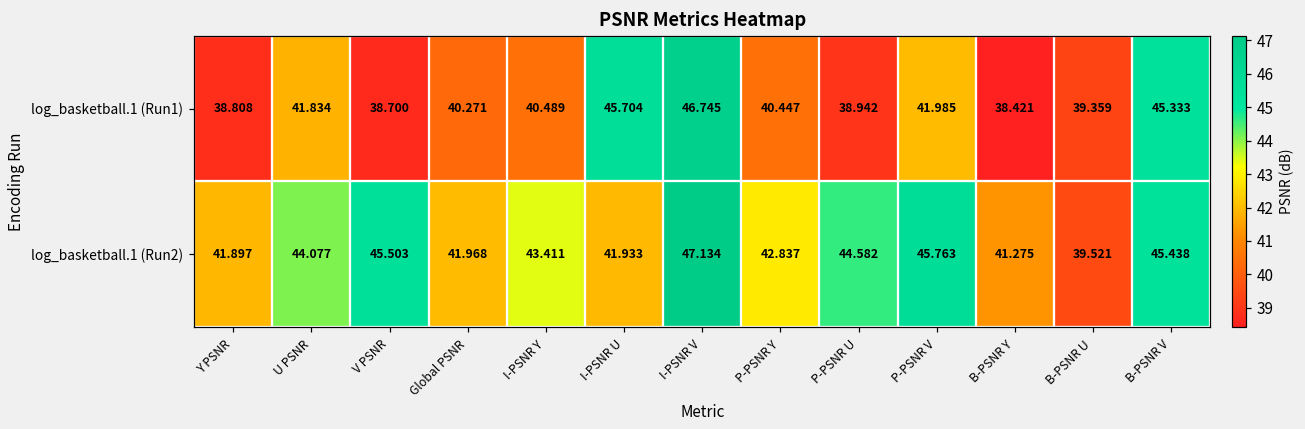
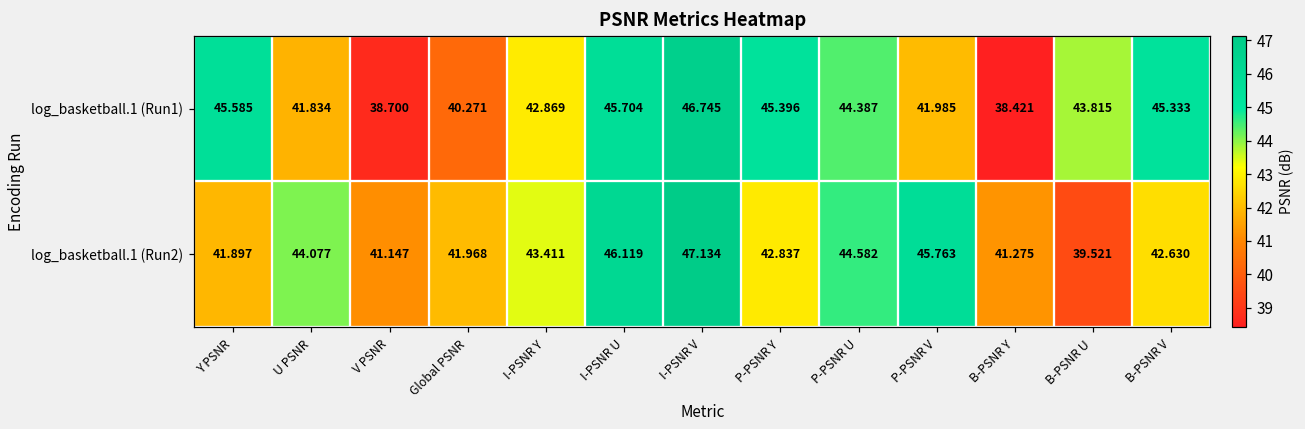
log_basketball.1 (Run1), Y PSNR: 38.808 -> 45.585
log_basketball.1 (Run1), I-PSNR Y: 40.489 -> 42.869
log_basketball.1 (Run1), P-PSNR Y: 40.447 -> 45.396
log_basketball.1 (Run1), P-PSNR U: 38.942 -> 44.387
log_basketball.1 (Run1), B-PSNR U: 39.359 -> 43.815
log_basketball.1 (Run2), V PSNR: 45.503 -> 41.147
log_basketball.1 (Run2), I-PSNR U: 41.933 -> 46.119
log_basketball.1 (Run2), B-PSNR V: 45.438 -> 42.630
